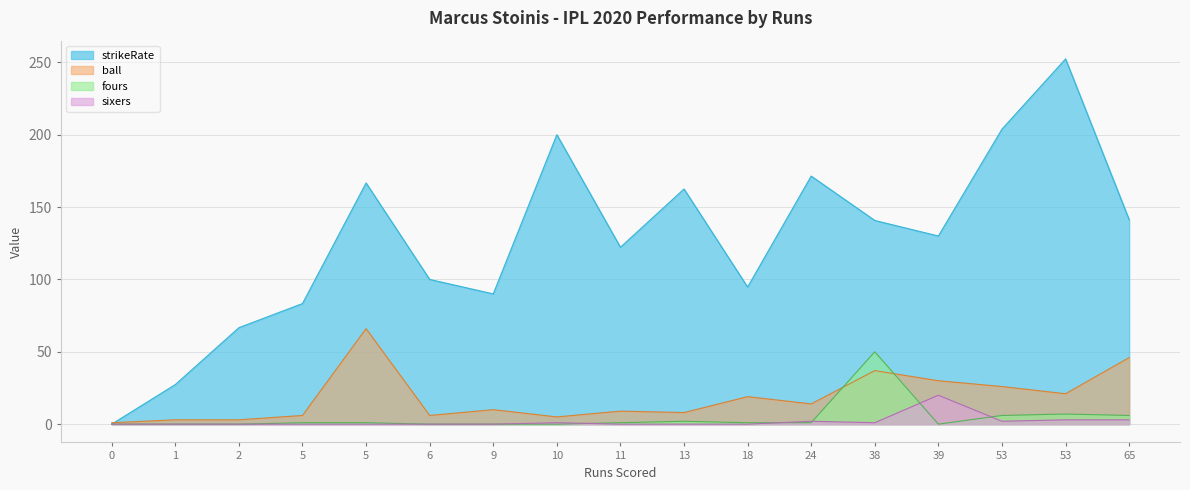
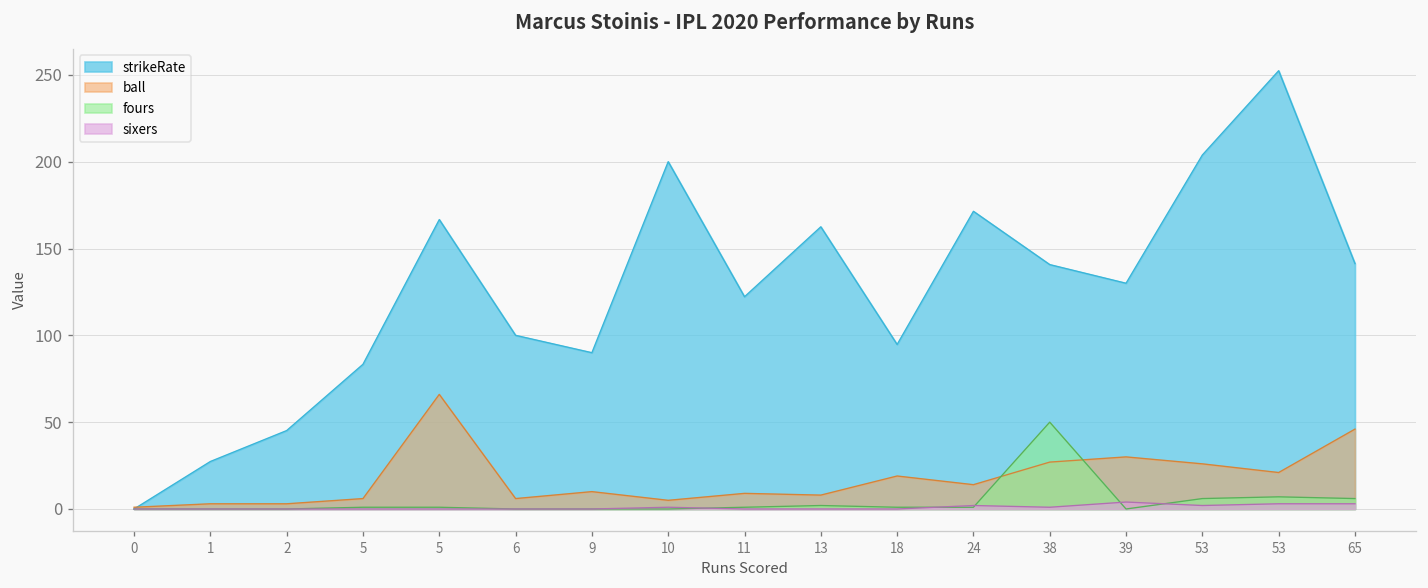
strikeRate, 2: 67 -> 45
ball, 38: 37 -> 27
sixers, 39: 20 -> 4
